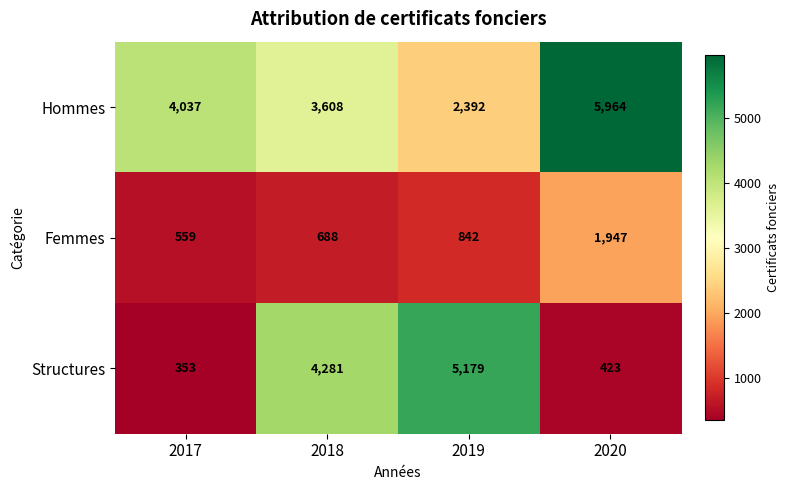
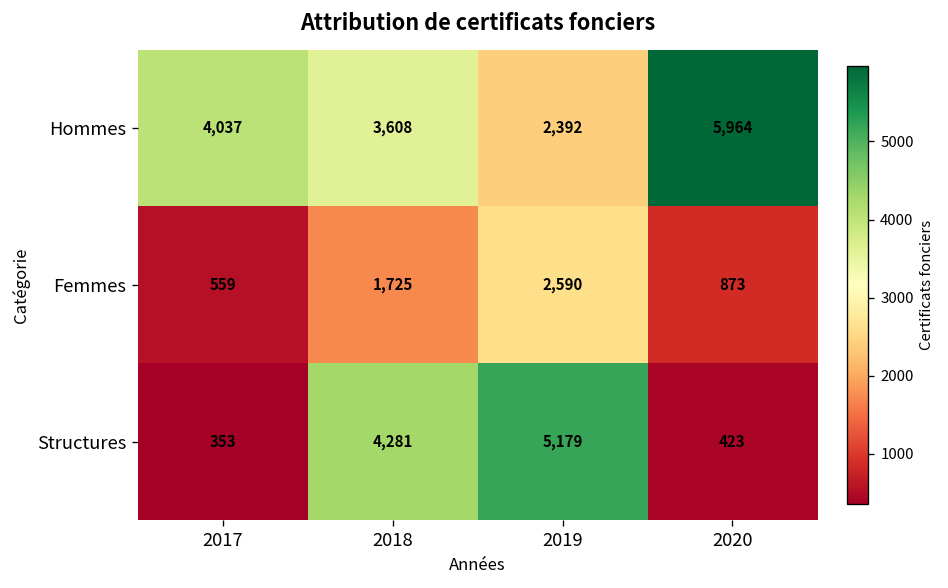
Femmes, 2018: 688 -> 1,725
Femmes, 2019: 842 -> 2,590
Femmes, 2020: 1,947 -> 873
